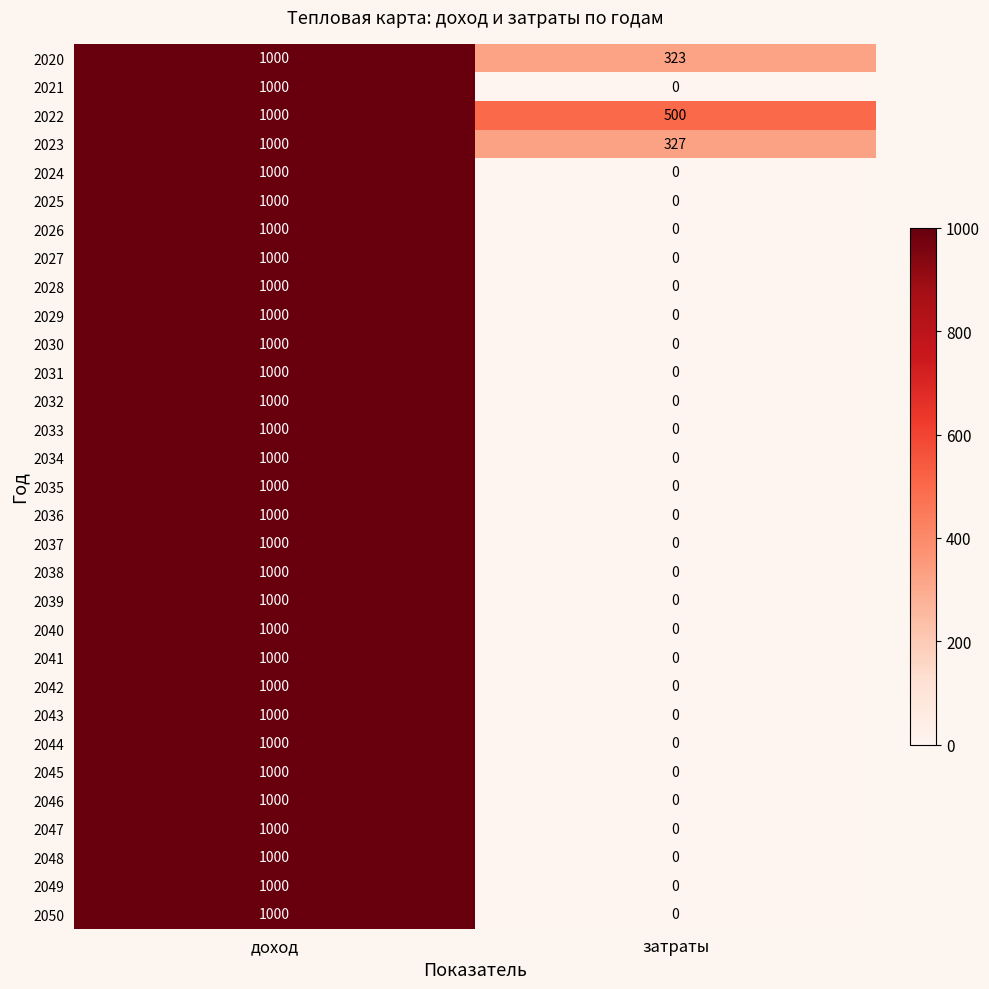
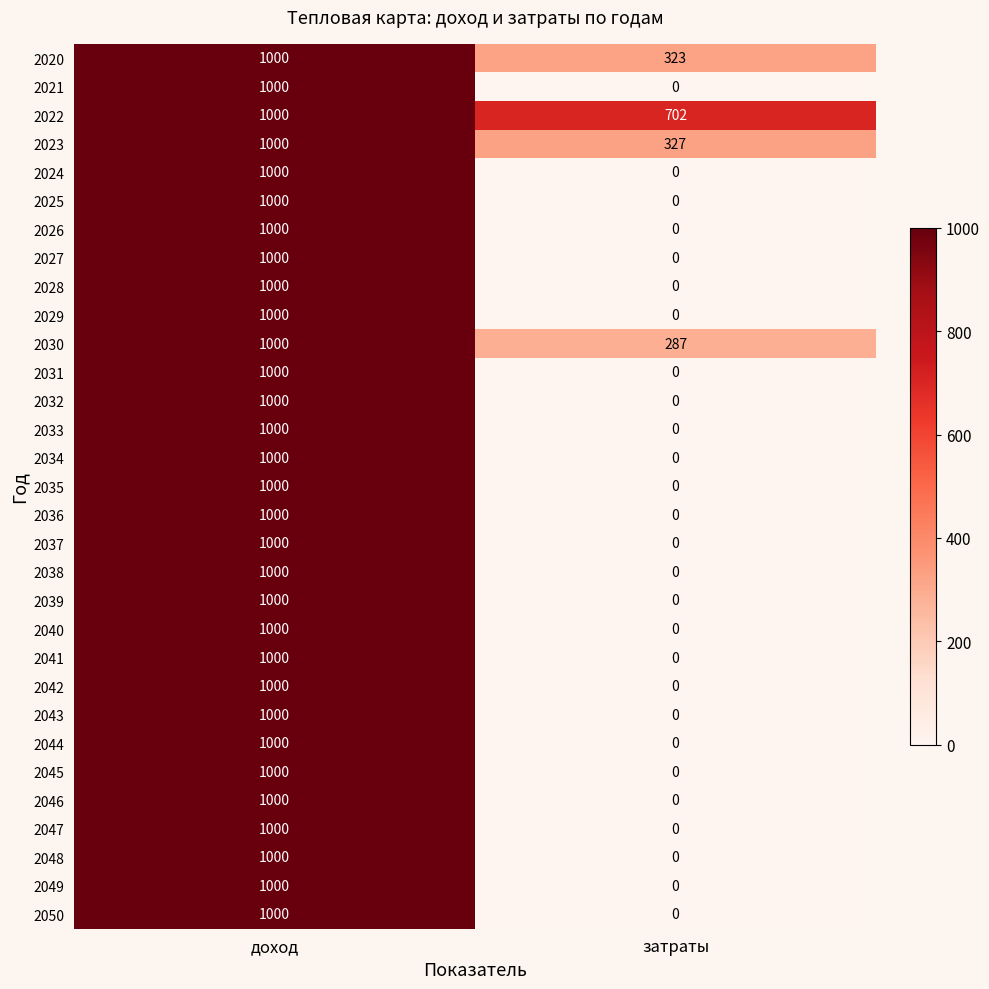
2022, затраты: 500 -> 702
2030, затраты: 0 -> 287
